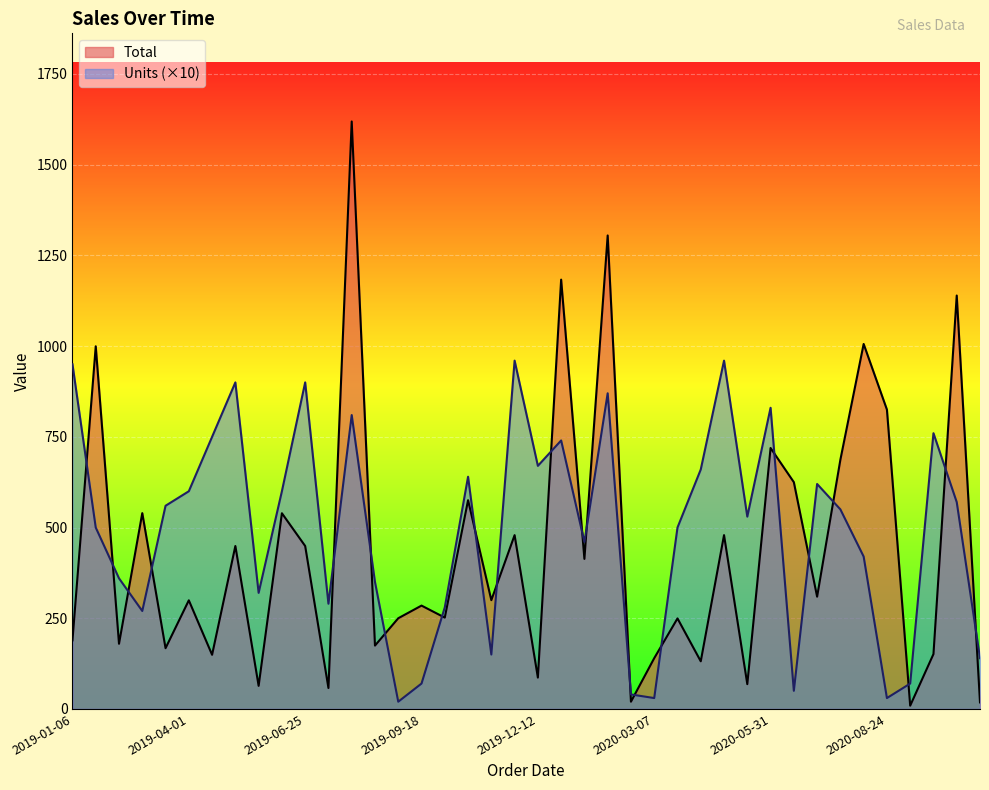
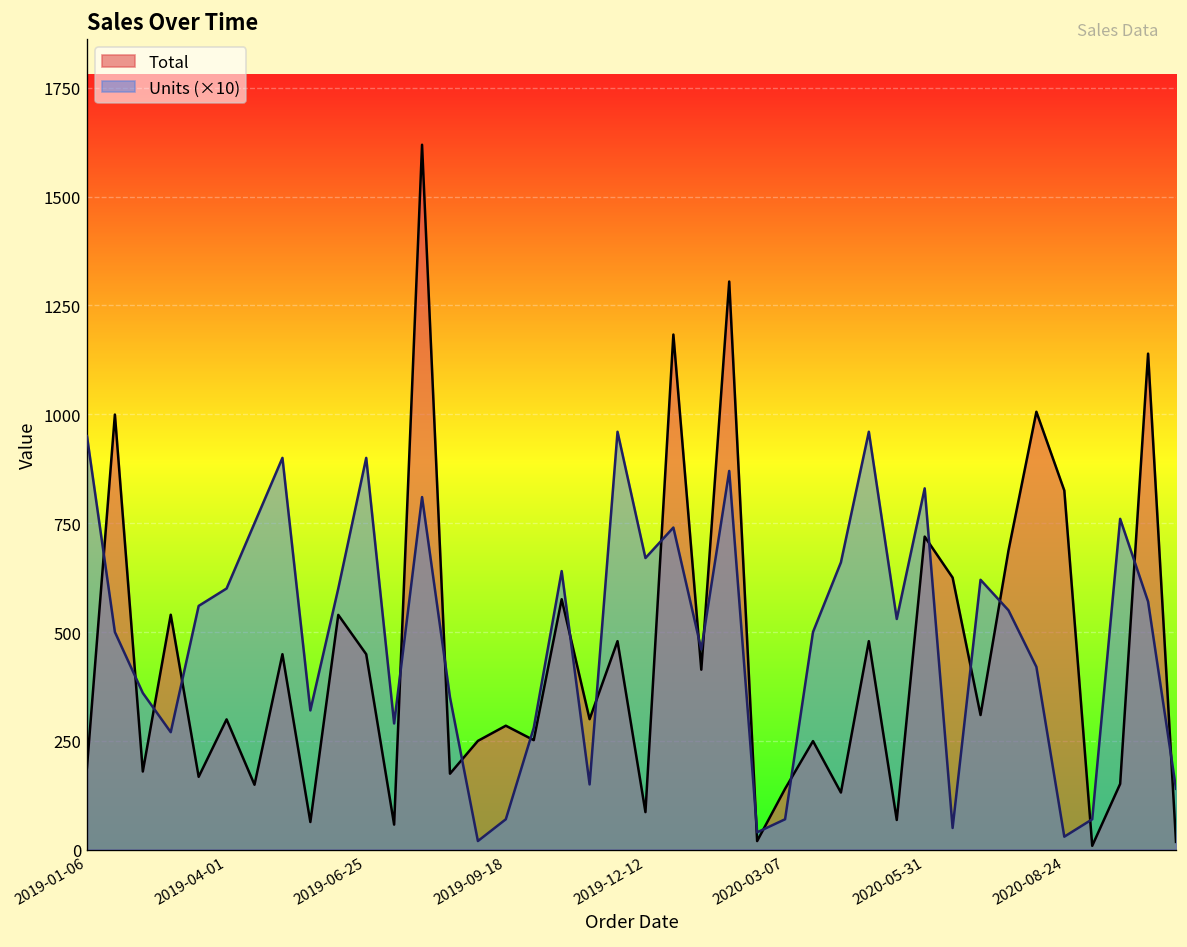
Units (×10), 2020-03-07: 30 -> 70
